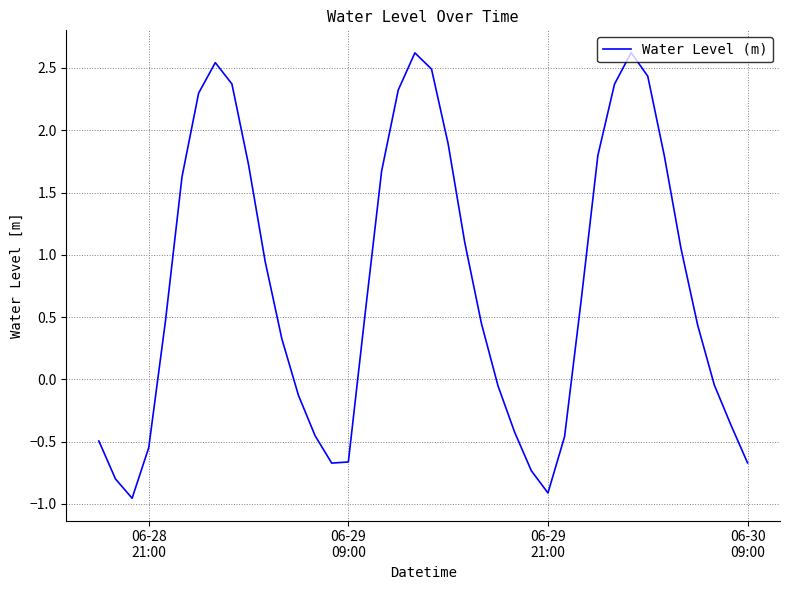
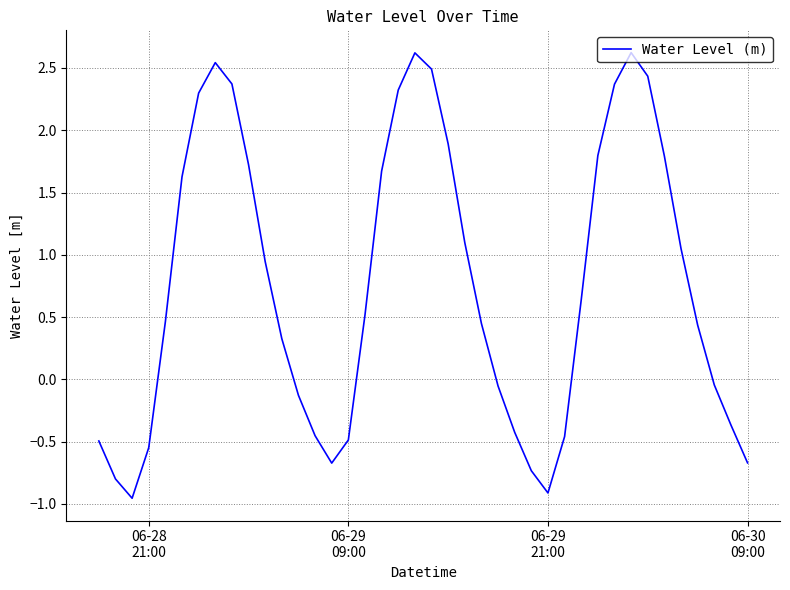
06-29 09:00: -0.66 -> -0.49
